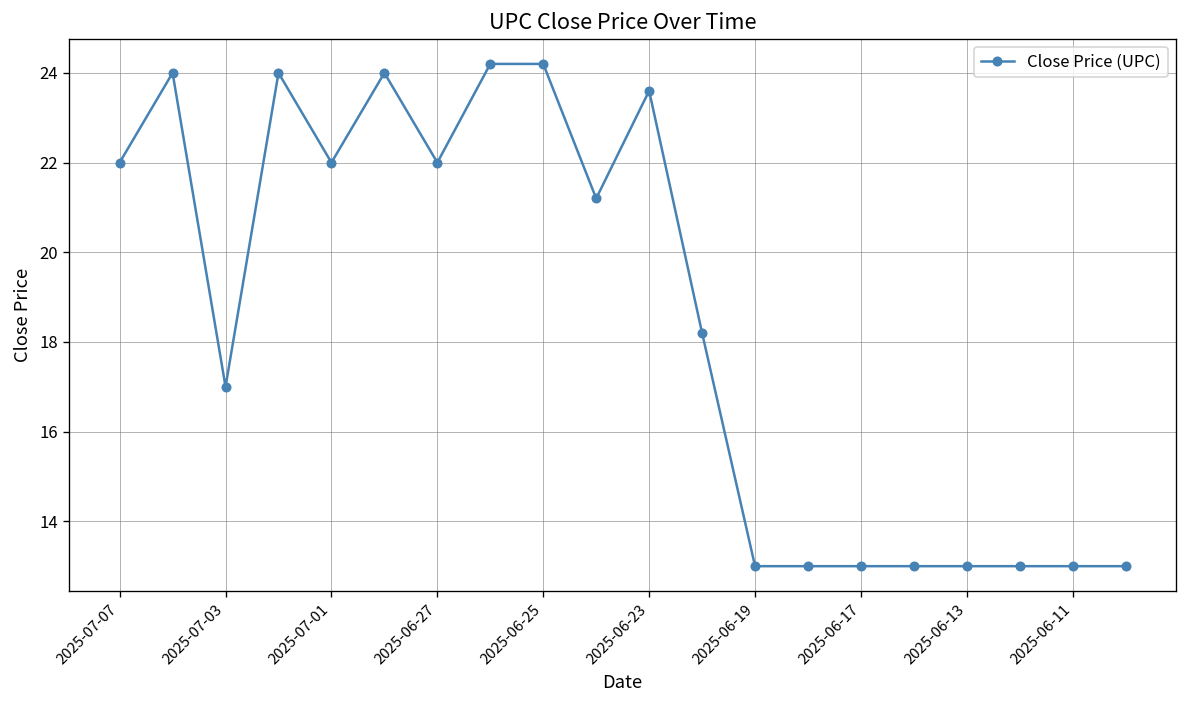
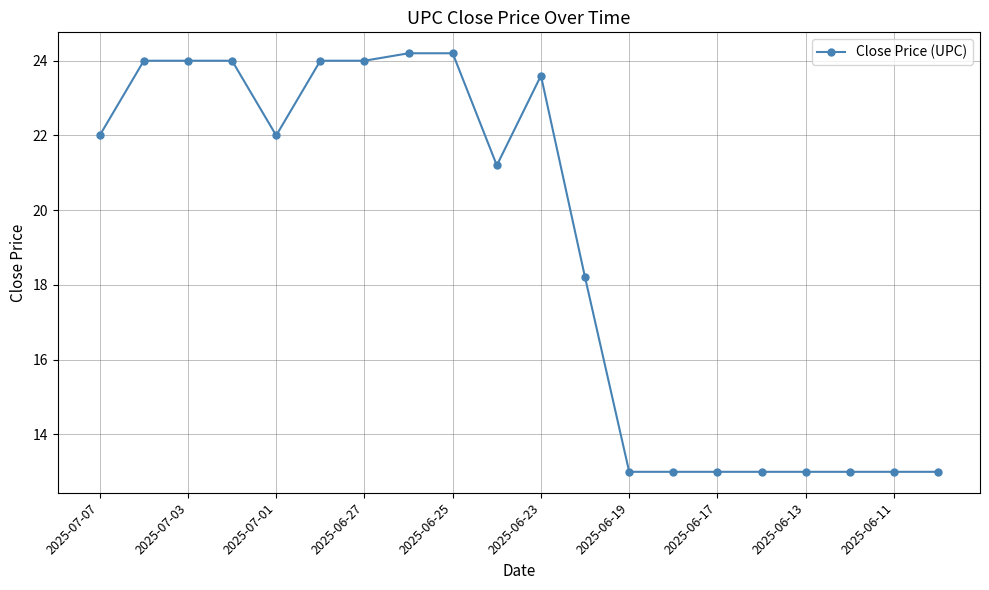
2025-07-03: 17 -> 24
2025-06-27: 22 -> 24
